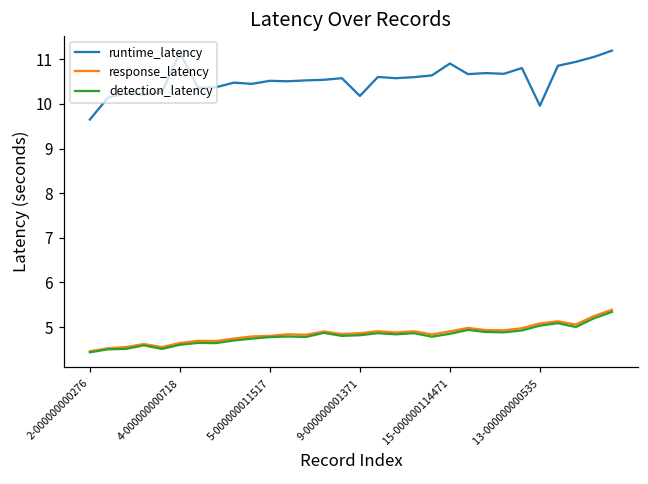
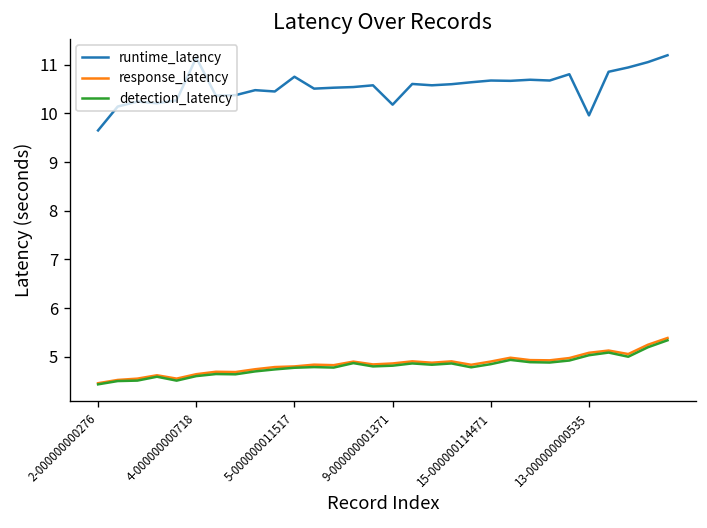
runtime_latency, 5-000000011517: 10.5 -> 10.8
runtime_latency, 15-000000114471: 10.9 -> 10.7
